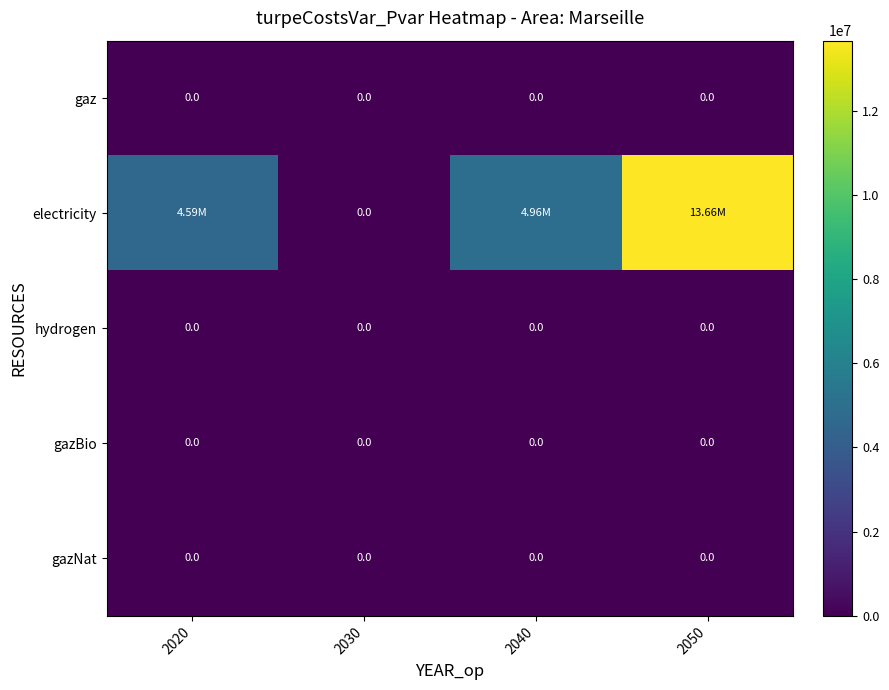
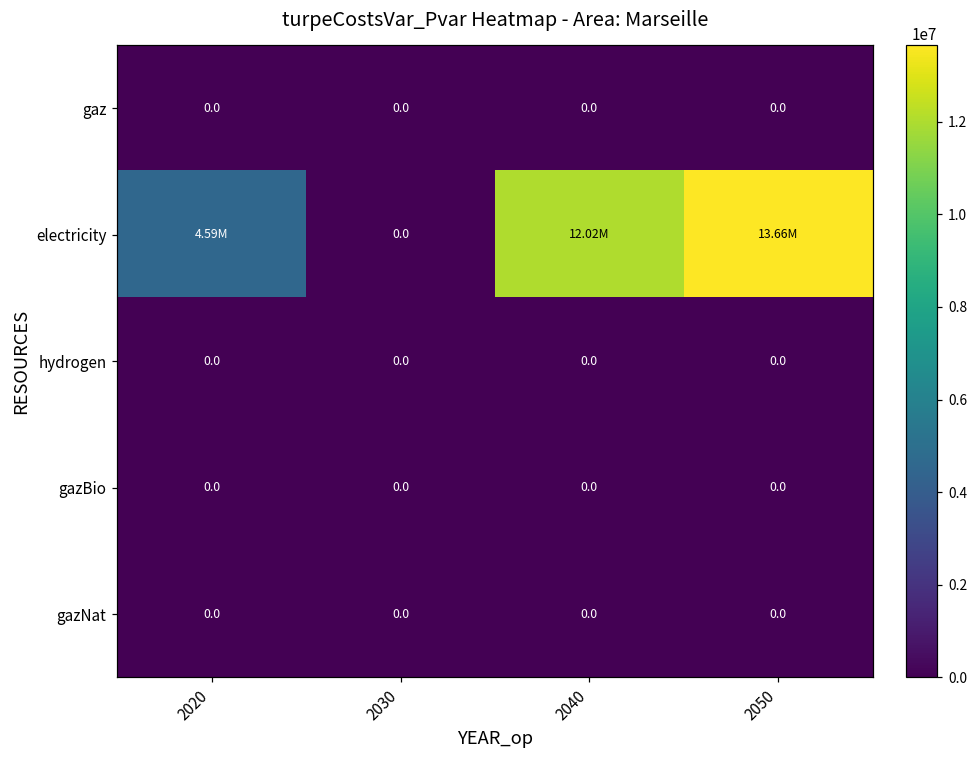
electricity, 2040: 4.96M -> 12.02M
